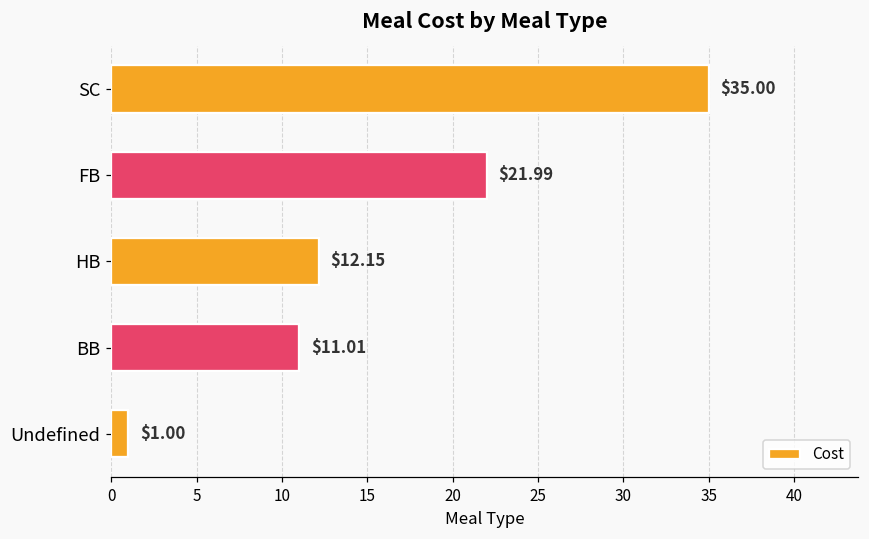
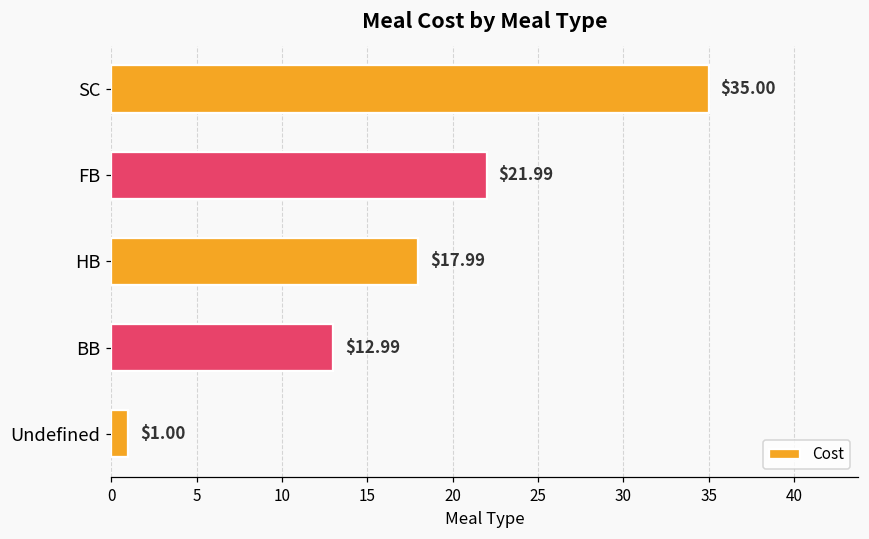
HB: $12.15 -> $17.99
BB: $11.01 -> $12.99
